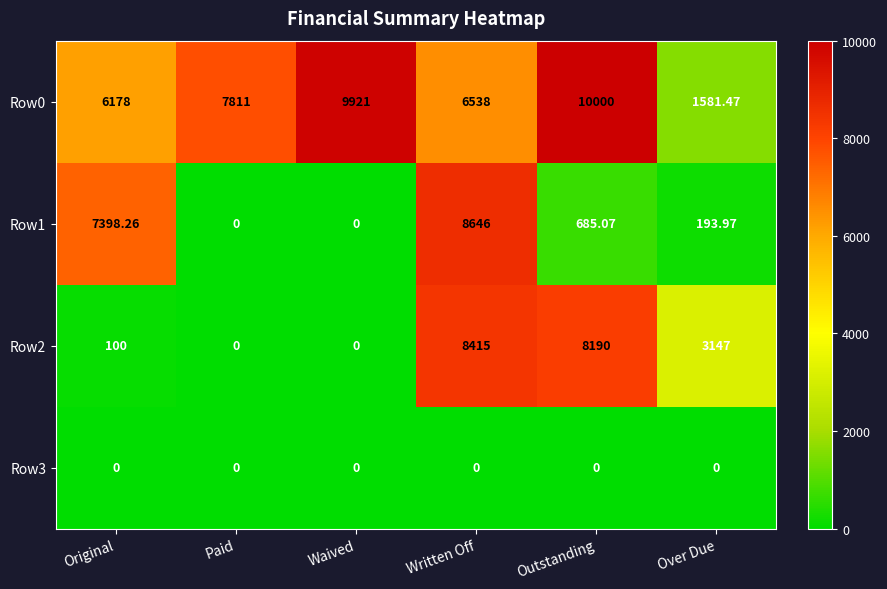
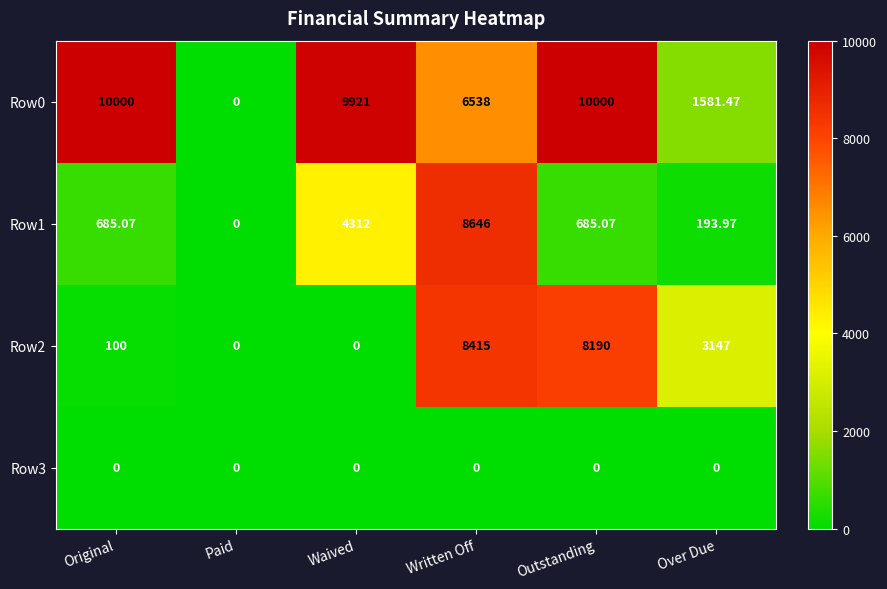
Row0, Original: 6178 -> 10000
Row0, Paid: 7811 -> 0
Row1, Original: 7398.26 -> 685.07
Row1, Waived: 0 -> 4312
